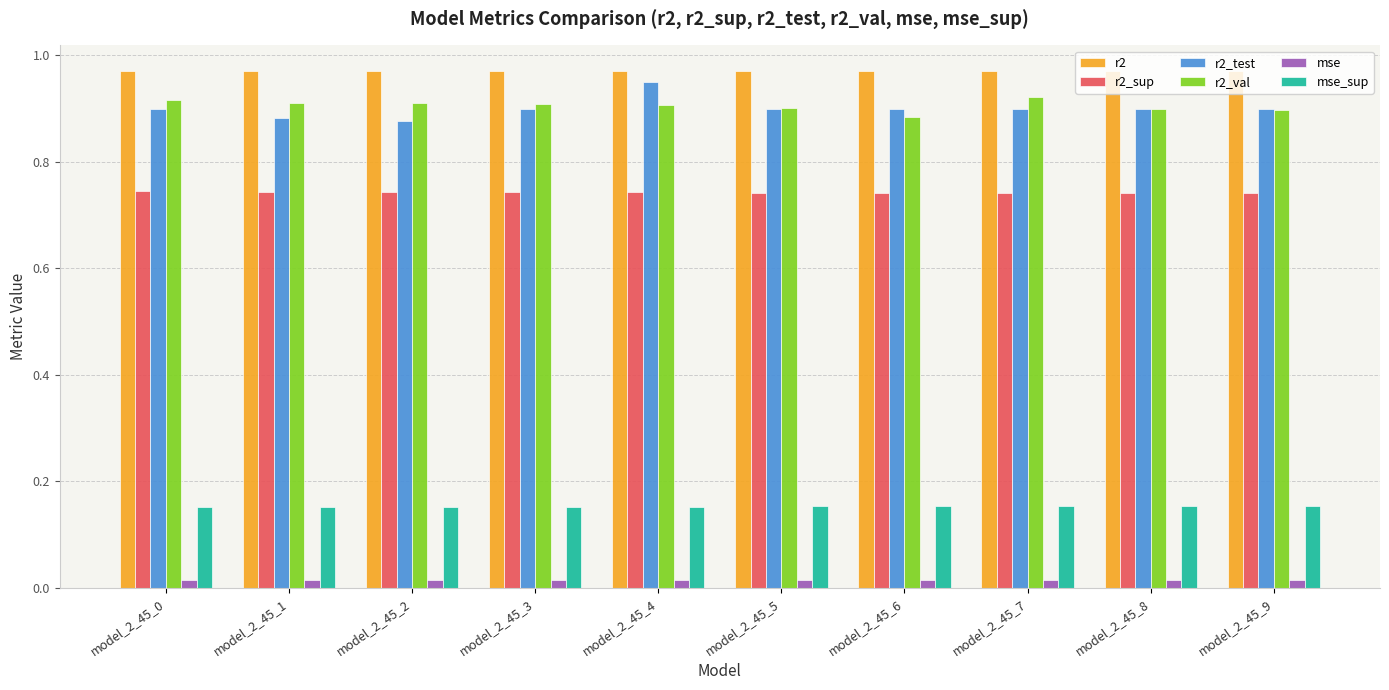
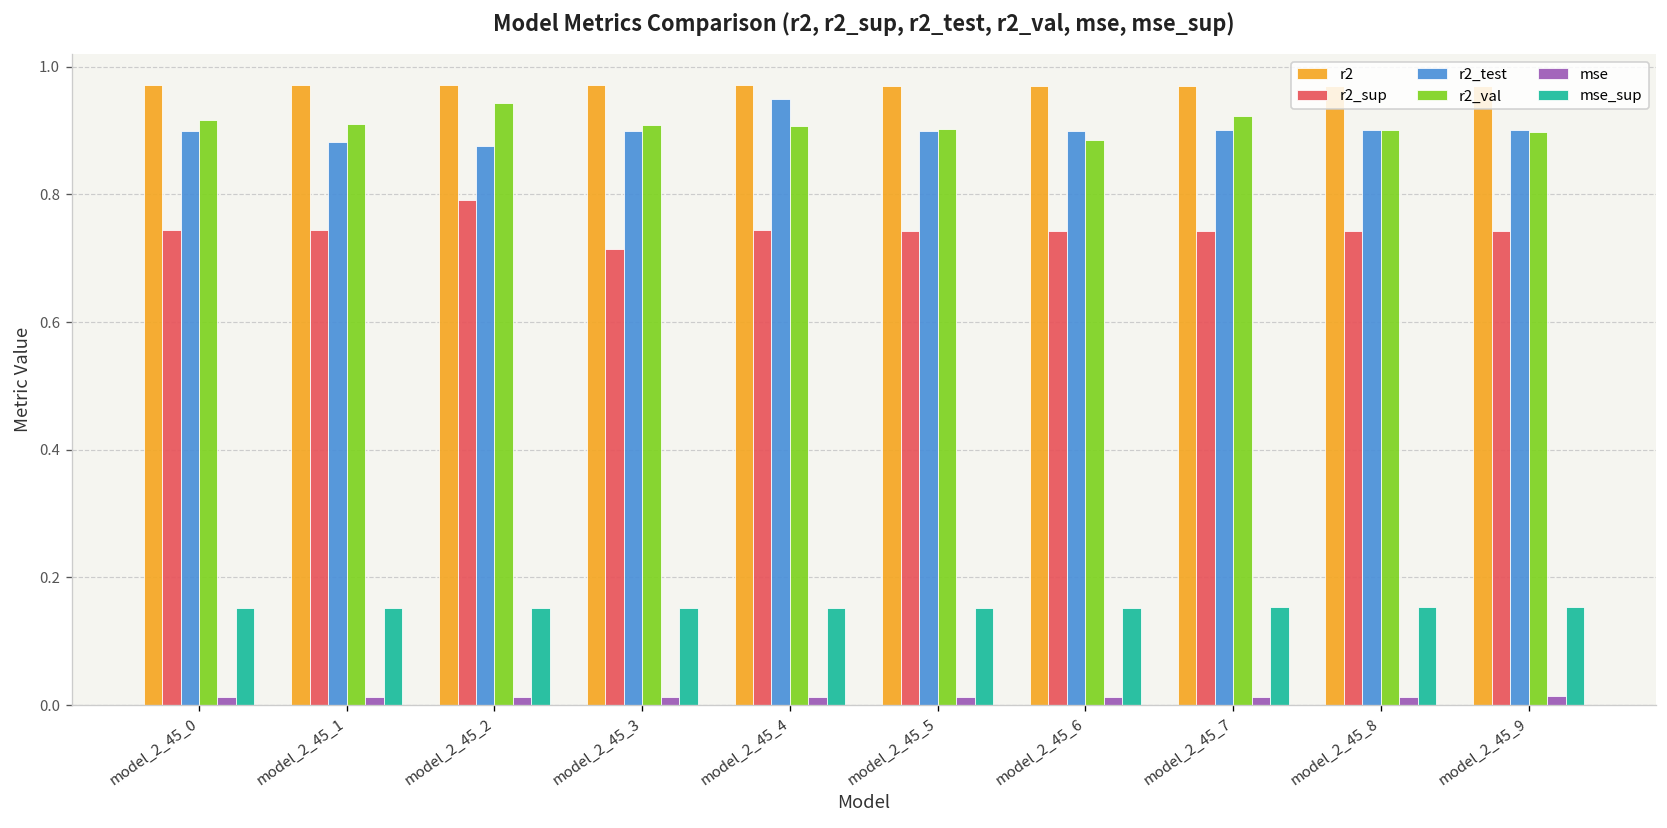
r2_sup, model_2_45_2: 0.74 -> 0.79
r2_val, model_2_45_2: 0.91 -> 0.94
r2_sup, model_2_45_3: 0.74 -> 0.71
